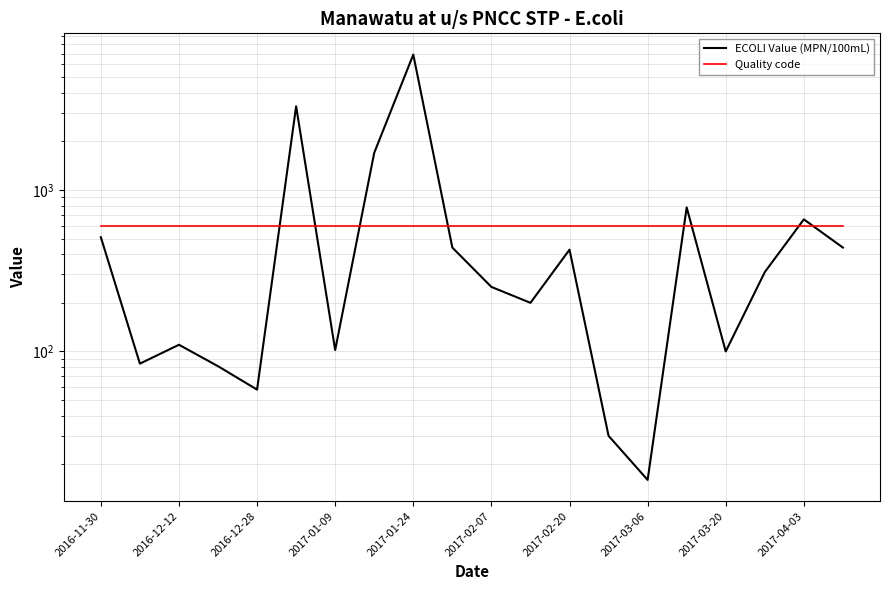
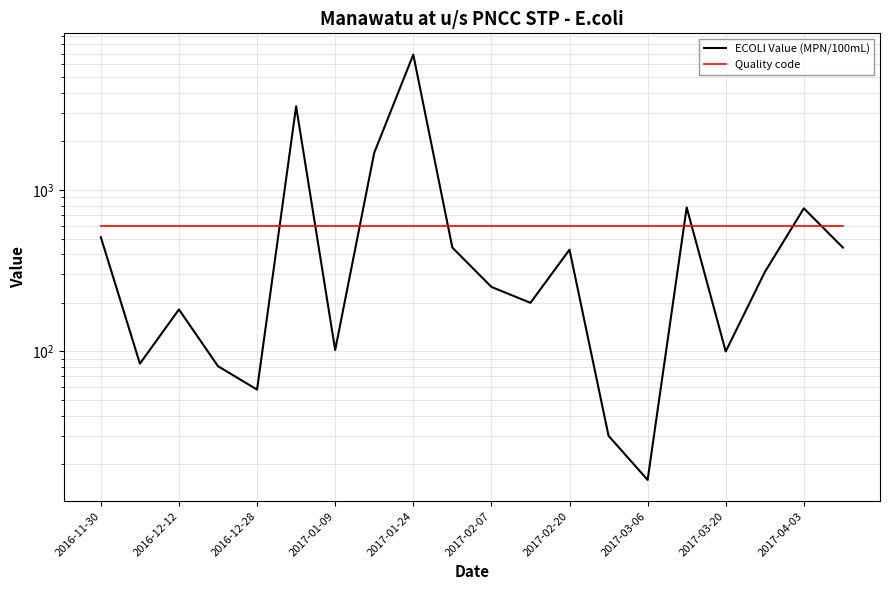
ECOLI Value (MPN/100mL), 2016-12-12: 110 -> 180
ECOLI Value (MPN/100mL), 2017-04-03: 660 -> 800
